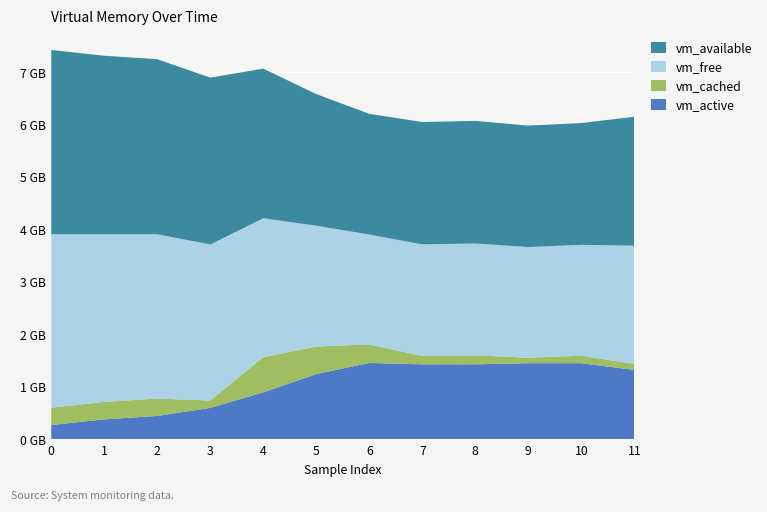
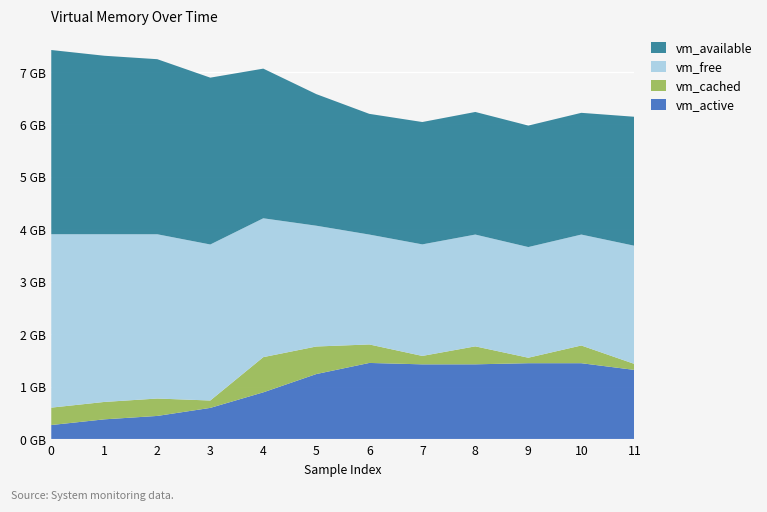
vm_cached, 8: 0.2 GB -> 0.3 GB
vm_cached, 10: 0.1 GB -> 0.3 GB
